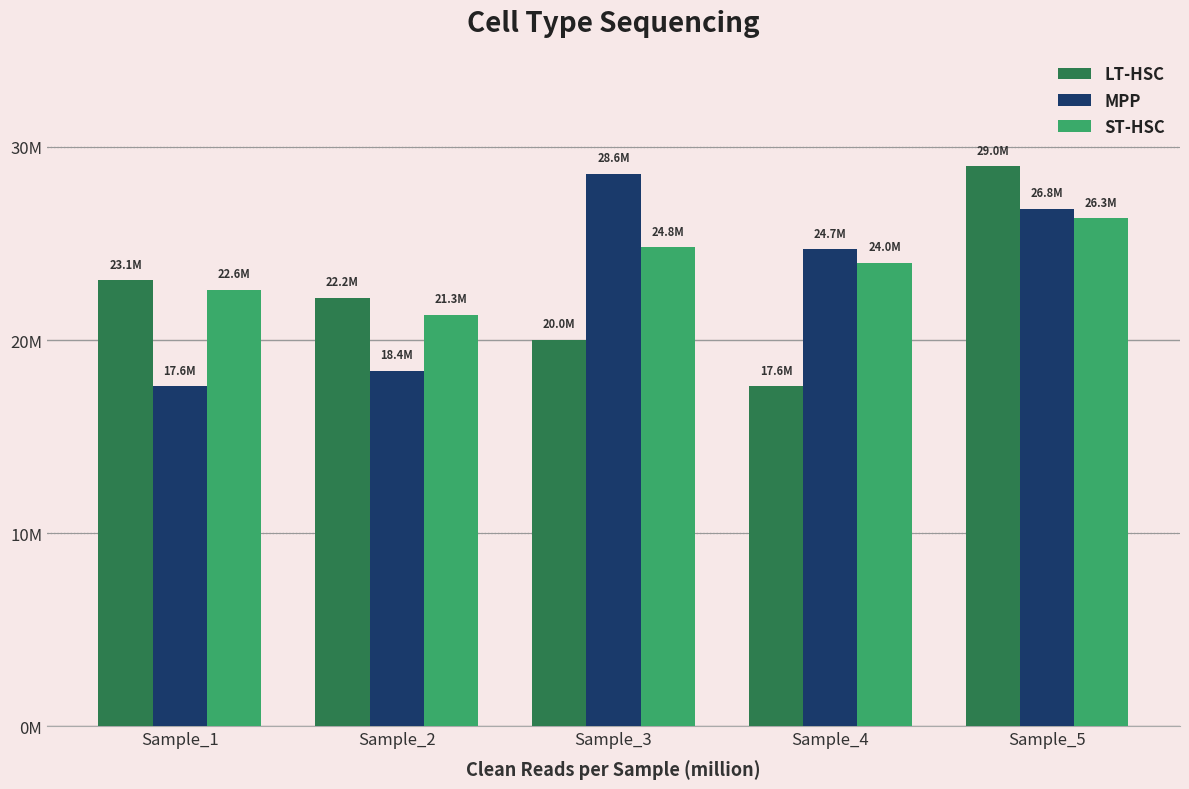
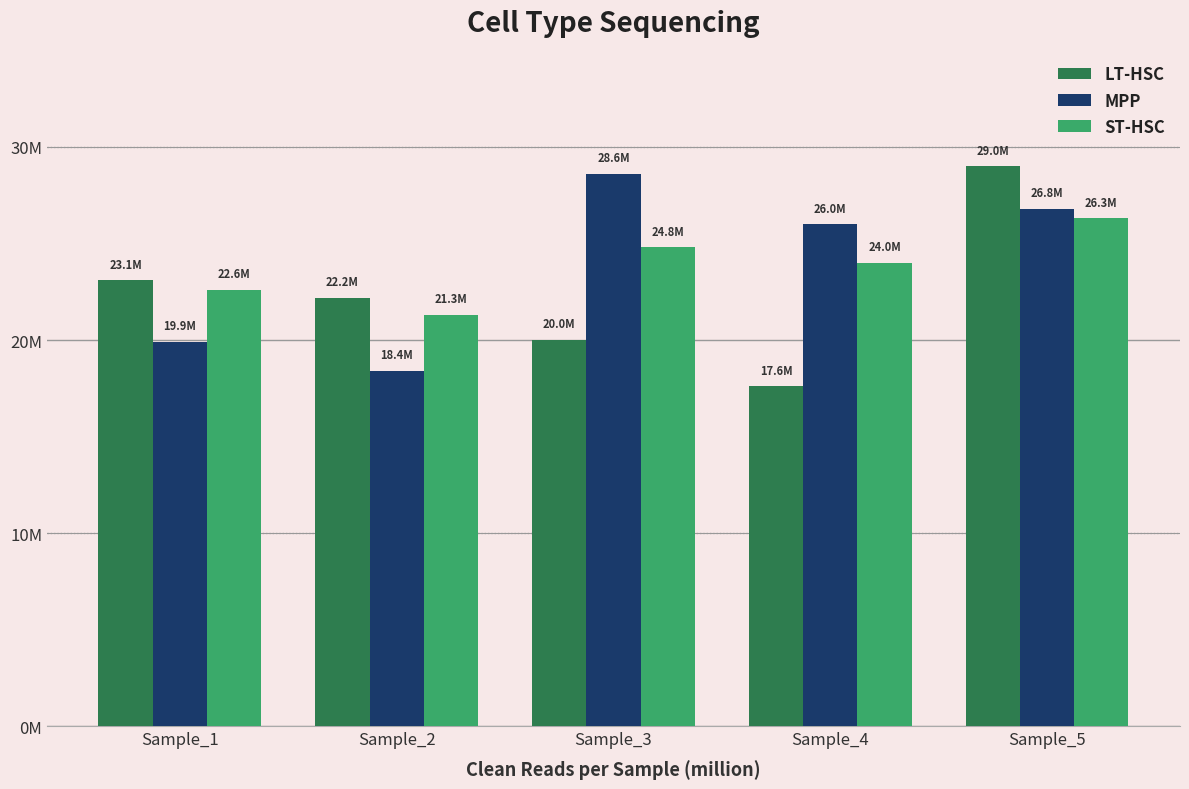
MPP, Sample_1: 17.6M -> 19.9M
MPP, Sample_4: 24.7M -> 26.0M
